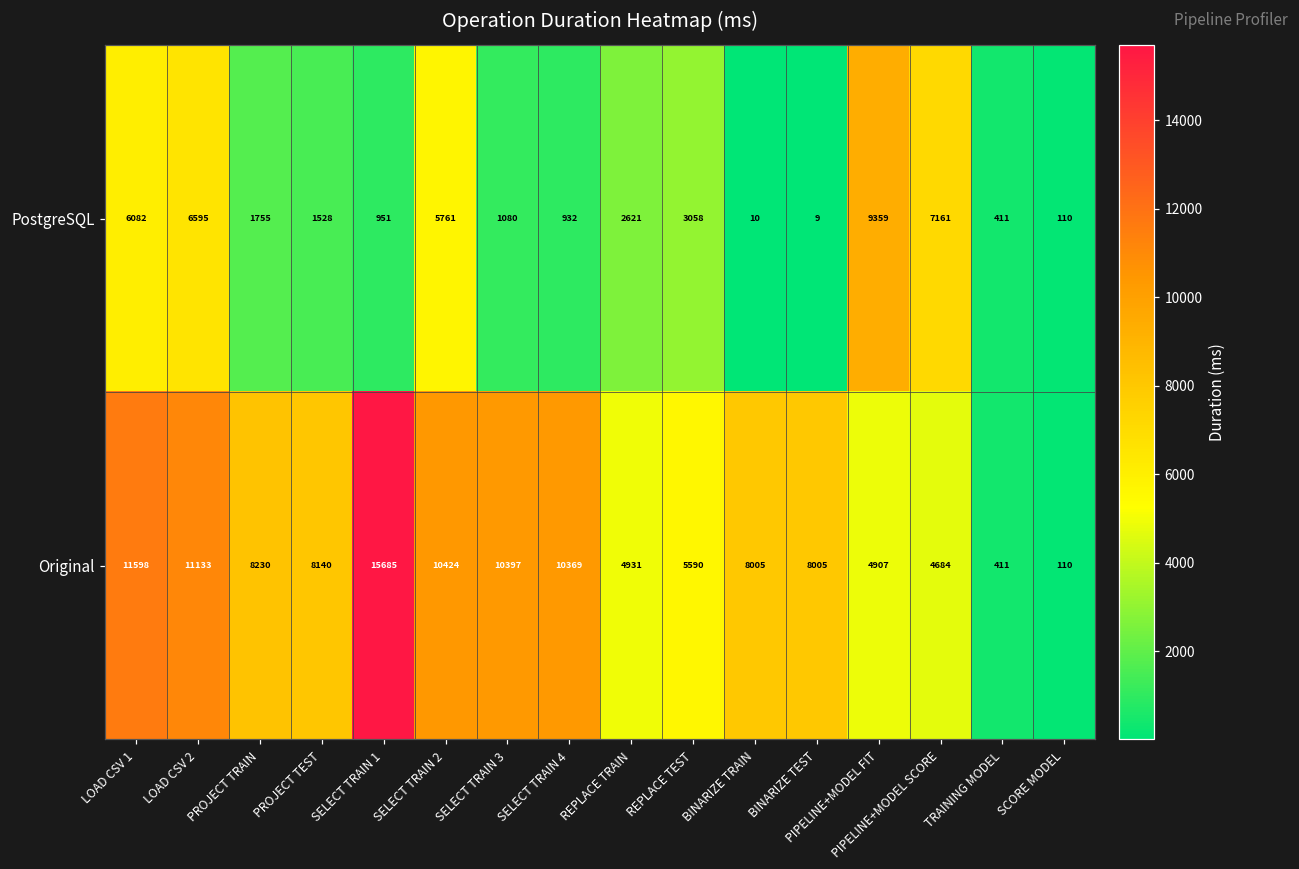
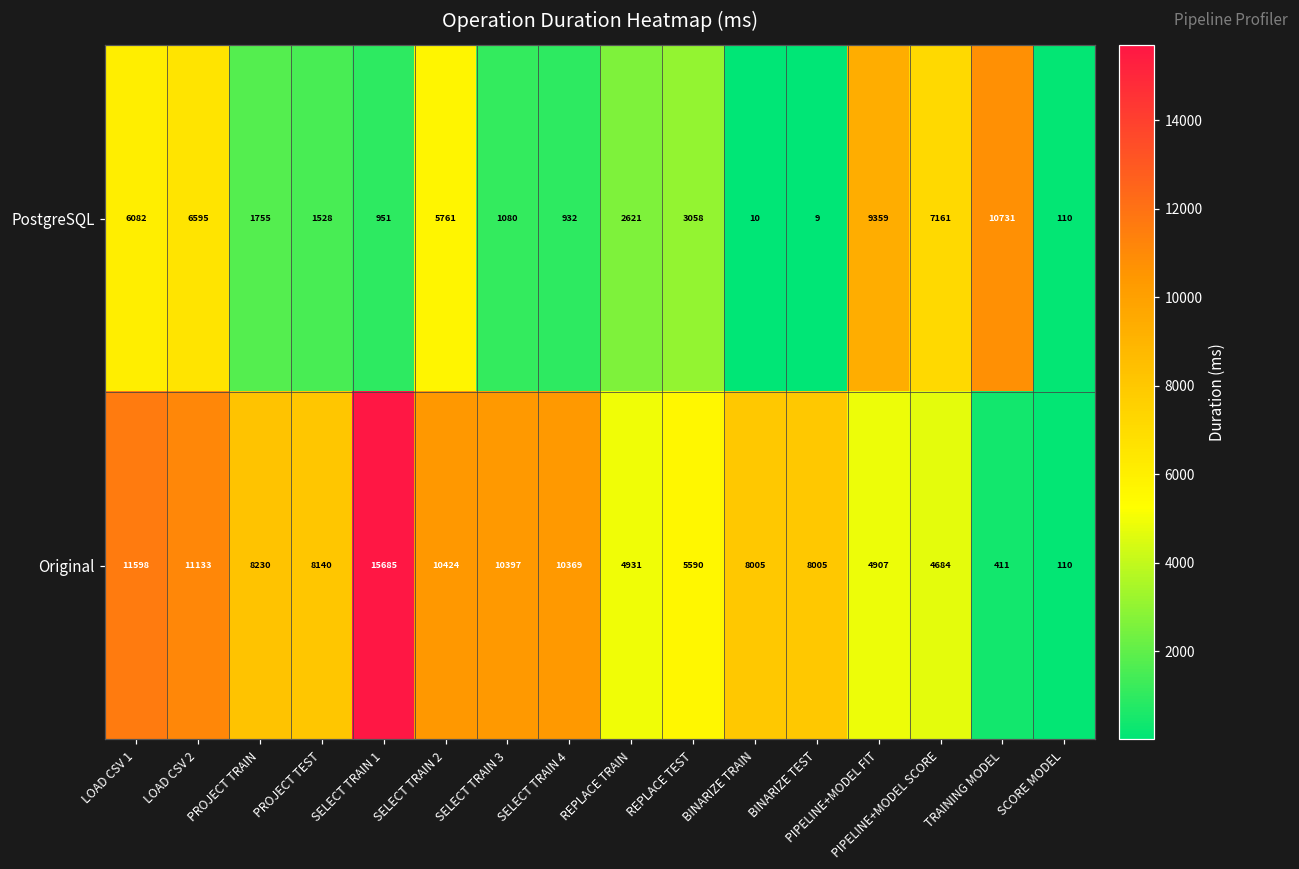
PostgreSQL, TRAINING MODEL: 411 -> 10731
